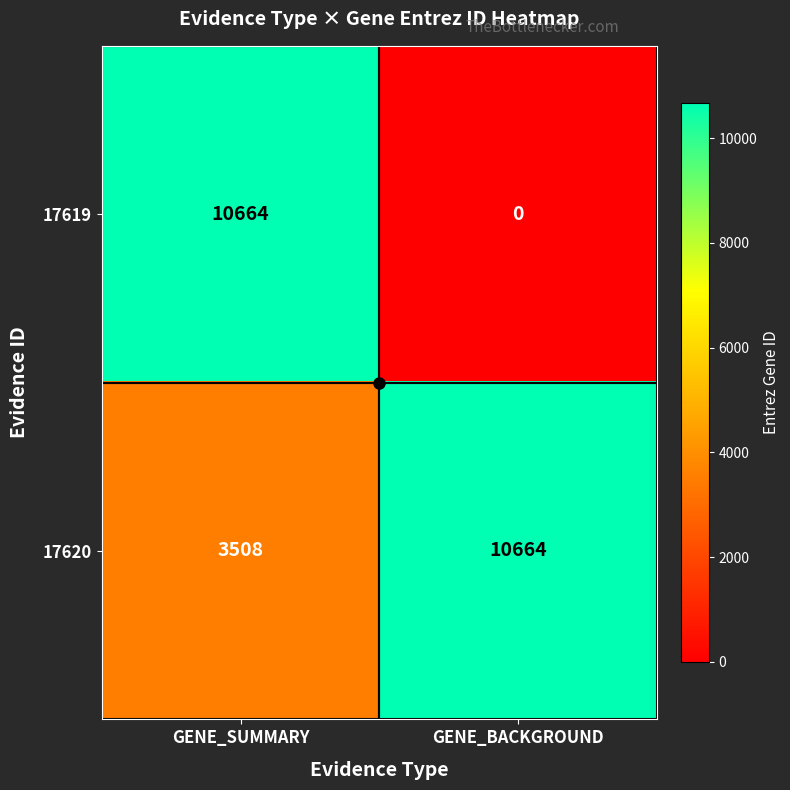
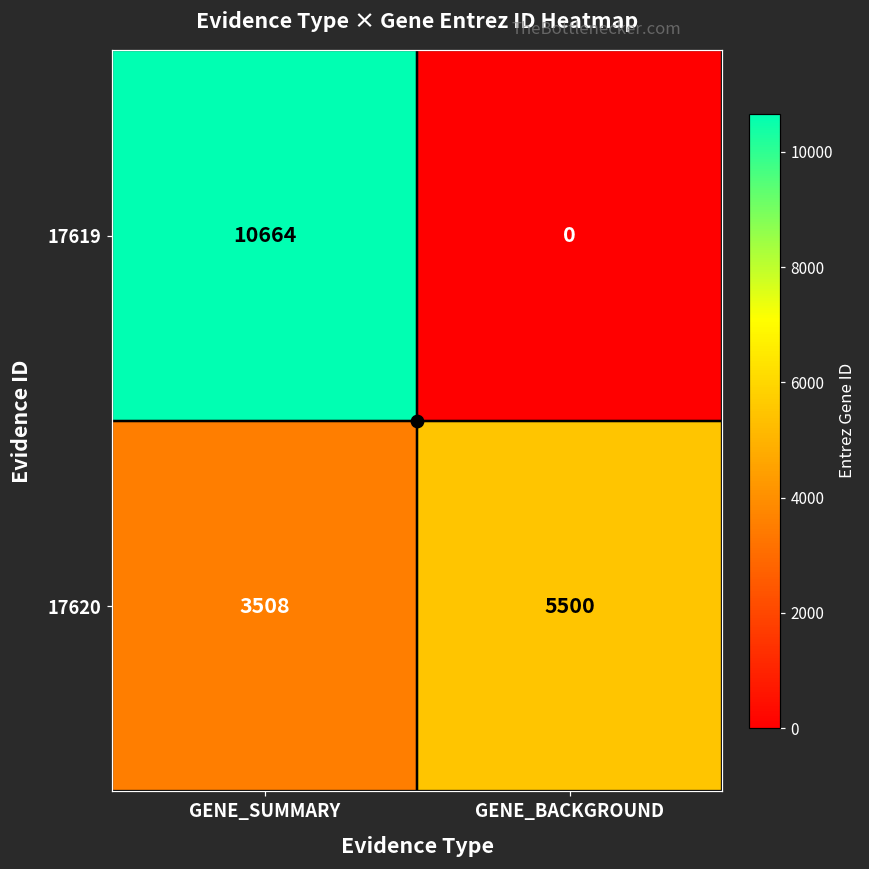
17620, GENE_BACKGROUND: 10664 -> 5500
